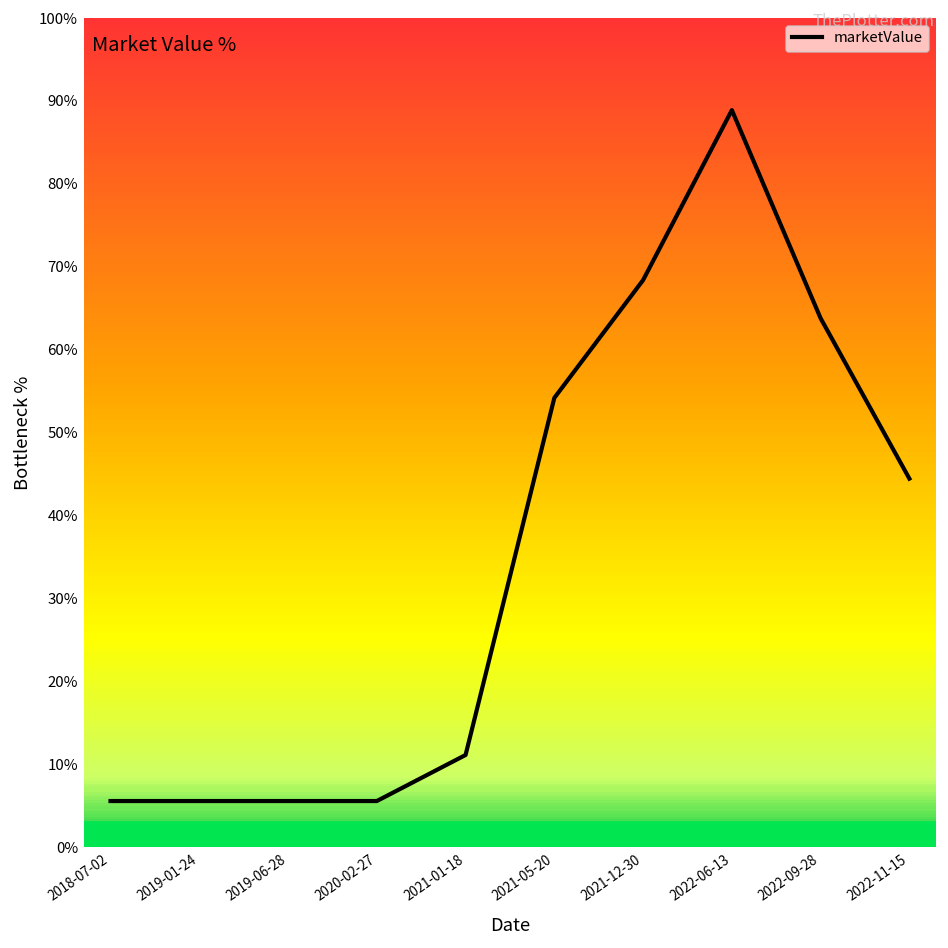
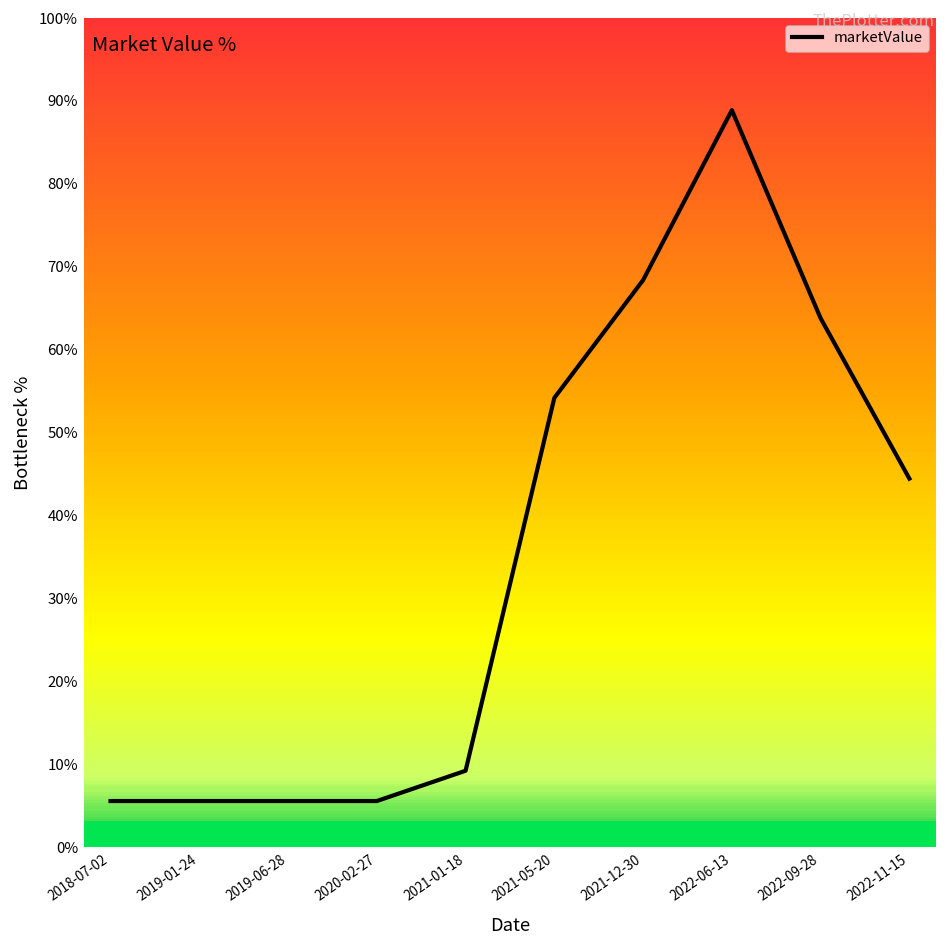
2021-01-18: 11% -> 9%
